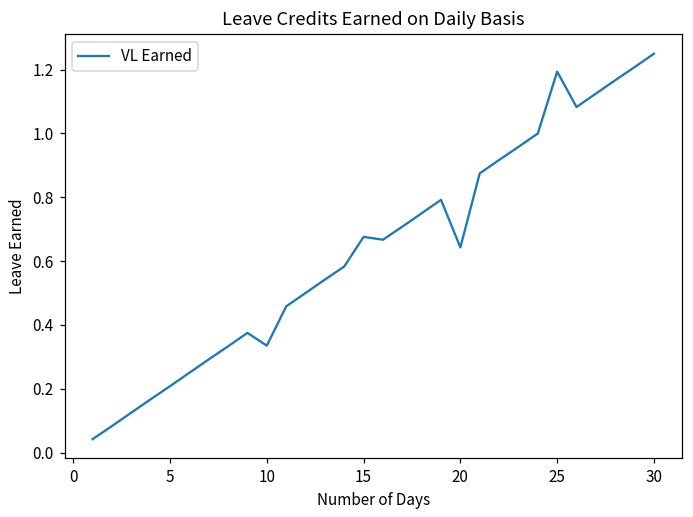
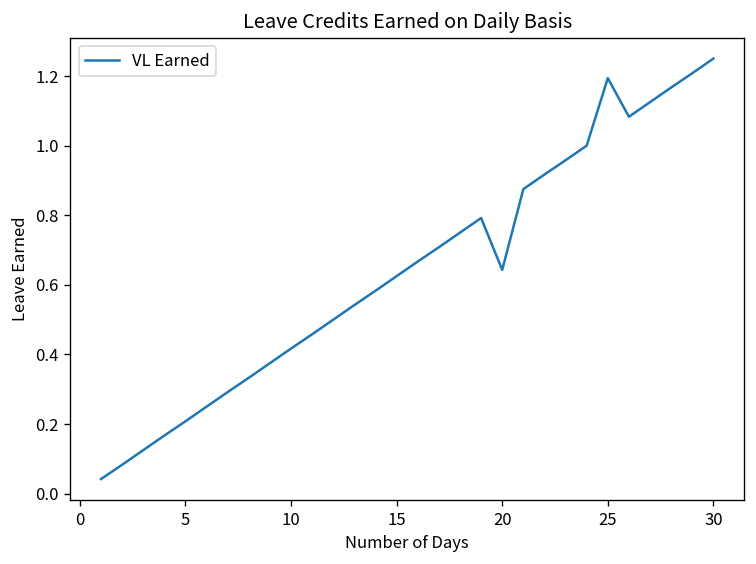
10: 0.34 -> 0.42
15: 0.68 -> 0.63
